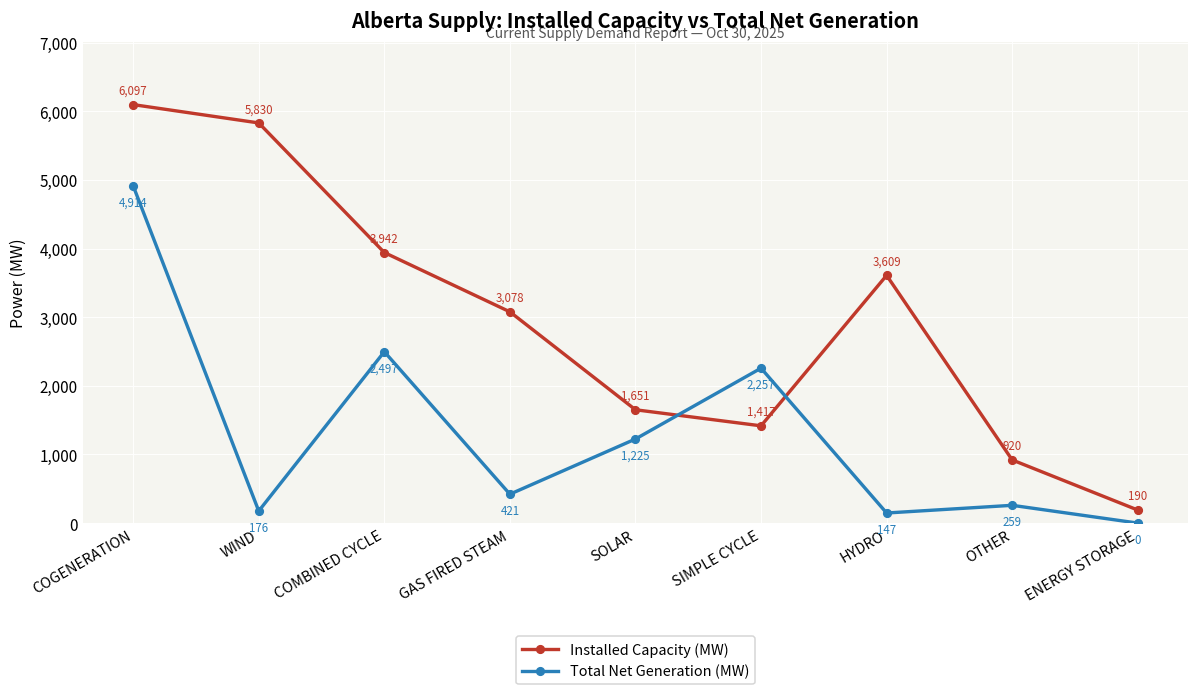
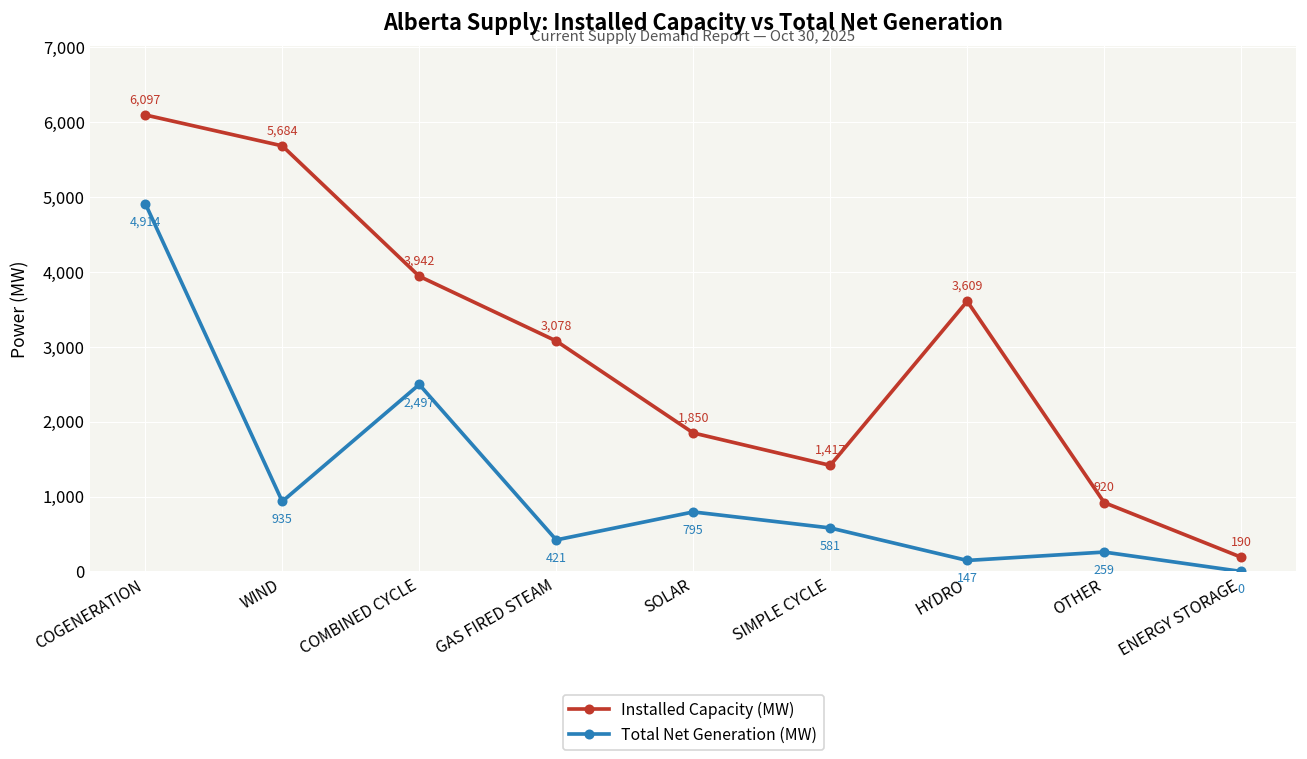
Installed Capacity (MW), WIND: 5,830 -> 5,684
Total Net Generation (MW), WIND: 176 -> 935
Installed Capacity (MW), SOLAR: 1,651 -> 1,850
Total Net Generation (MW), SOLAR: 1,225 -> 795
Total Net Generation (MW), SIMPLE CYCLE: 2,257 -> 581
